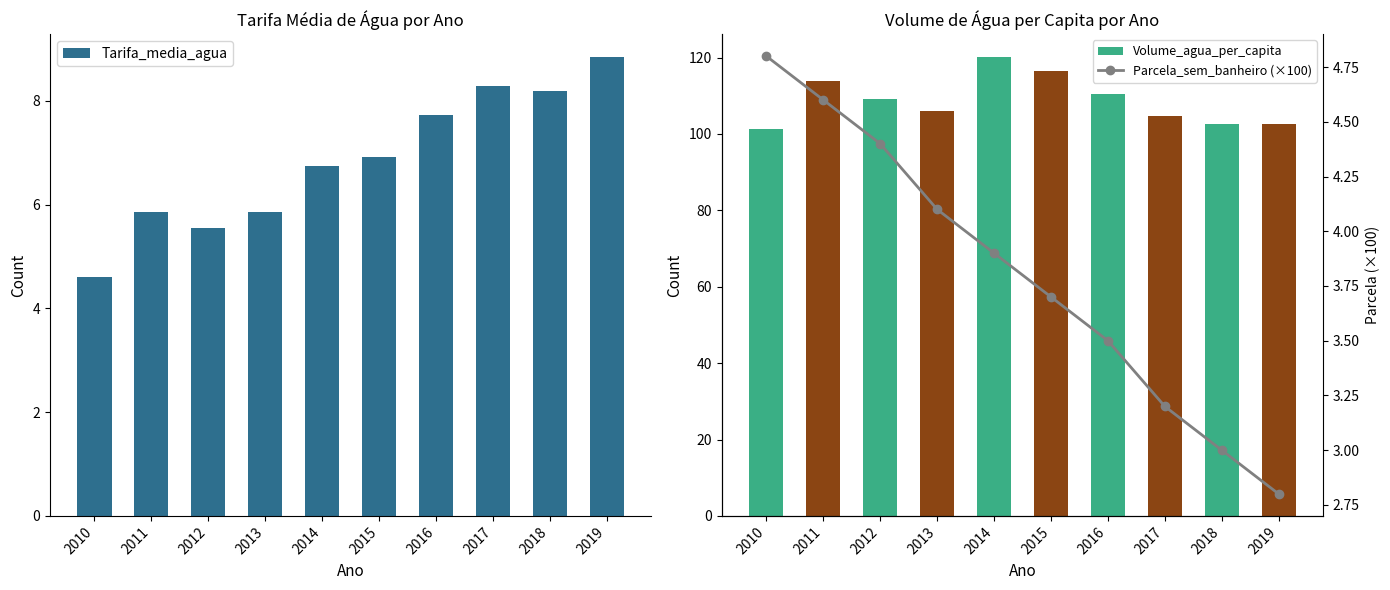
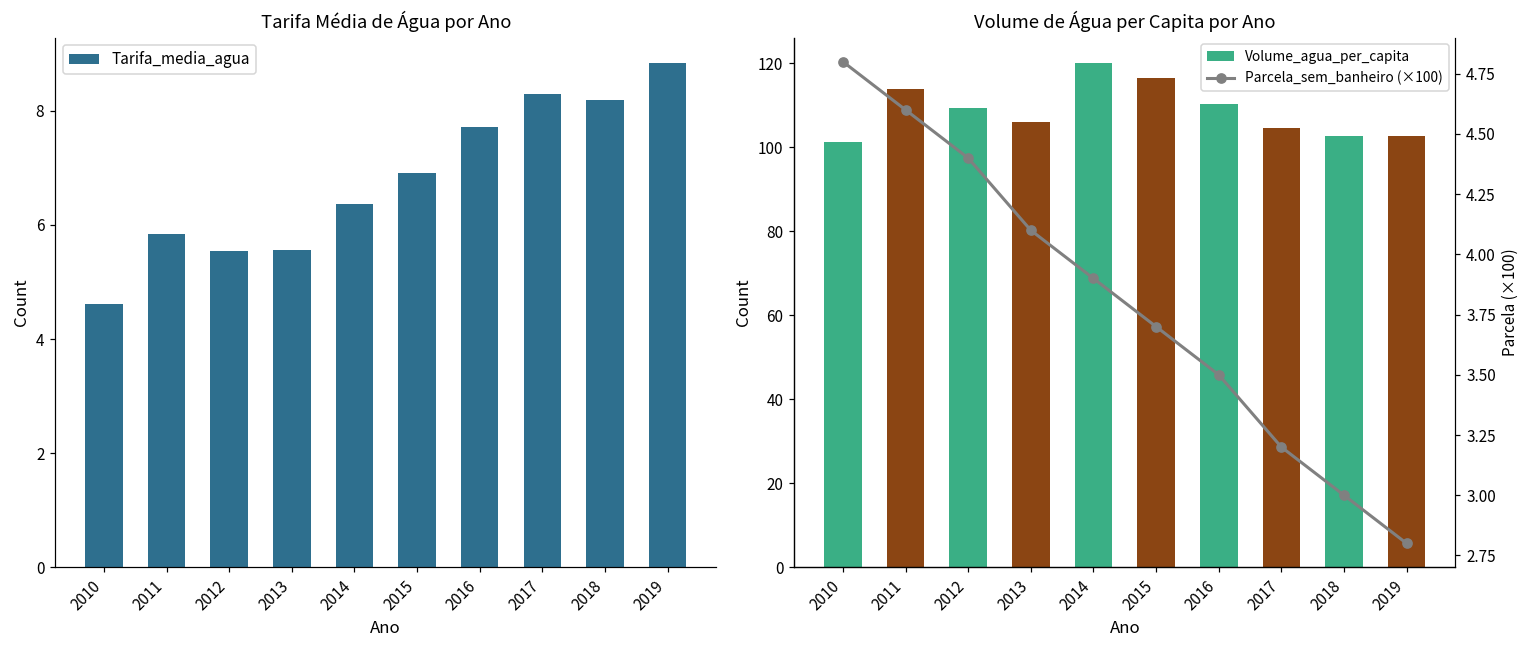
Tarifa Média de Água por Ano, 2013: 5.9 -> 5.6
Tarifa Média de Água por Ano, 2014: 6.8 -> 6.4
